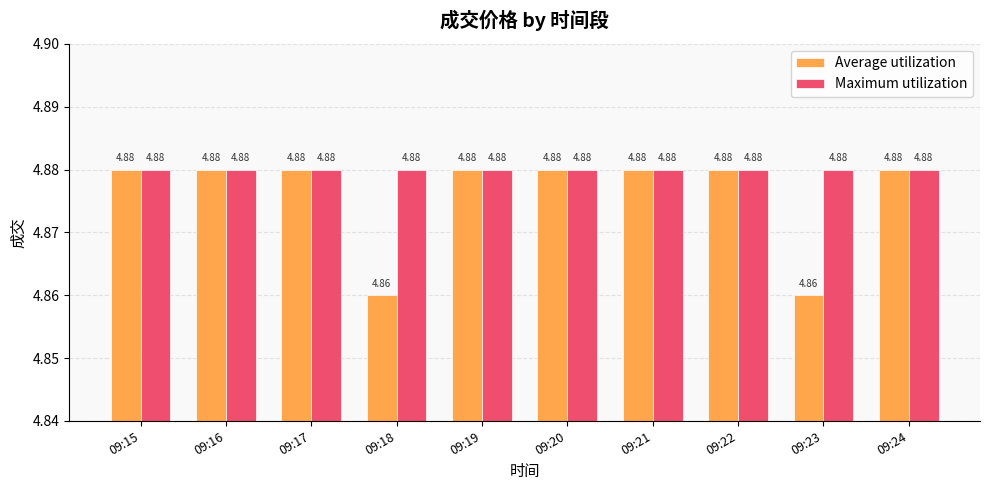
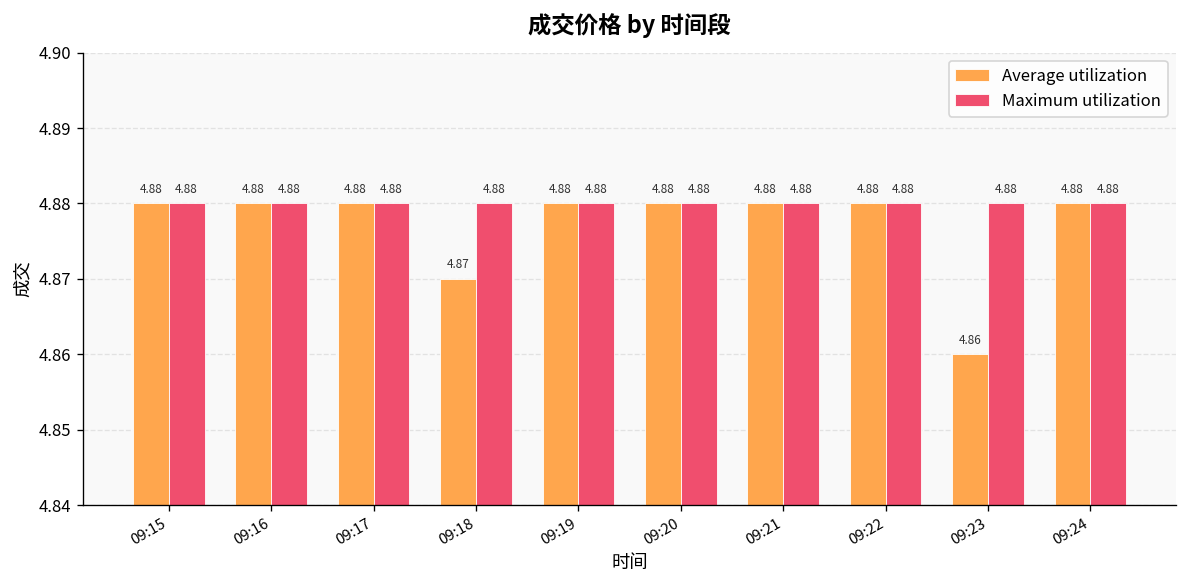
Average utilization, 09:18: 4.86 -> 4.87
